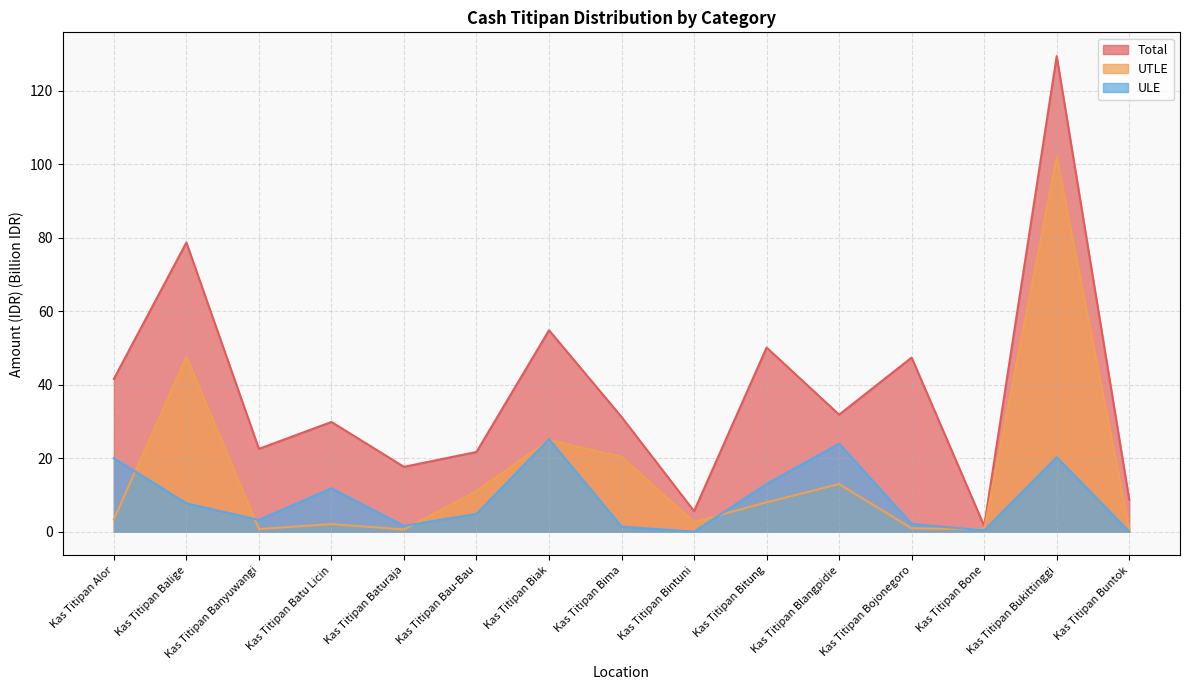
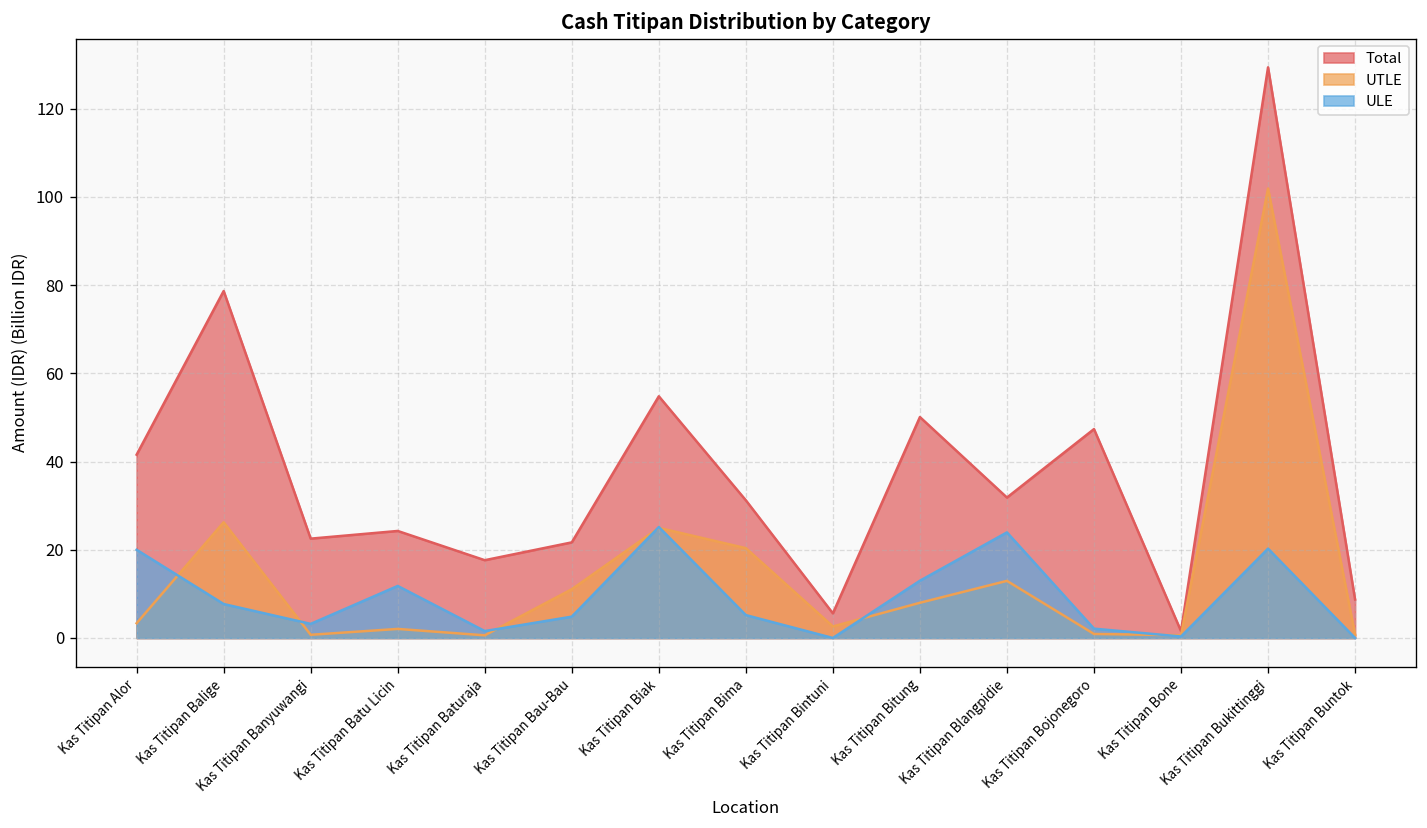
UTLE, Kas Titipan Balige: 48 -> 26
Total, Kas Titipan Batu Licin: 30 -> 24
ULE, Kas Titipan Bima: 1 -> 5
